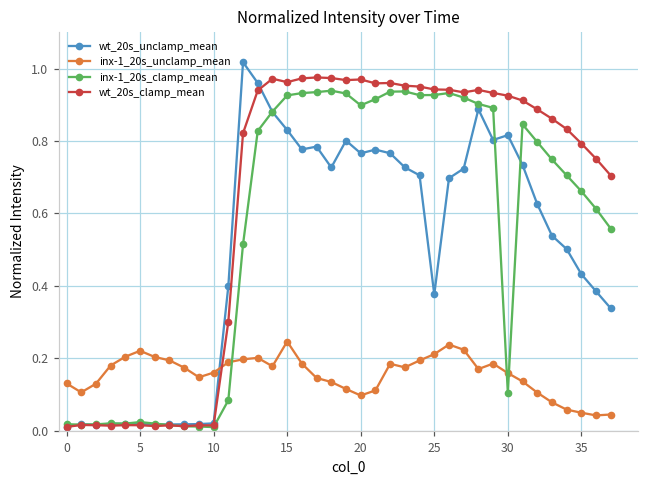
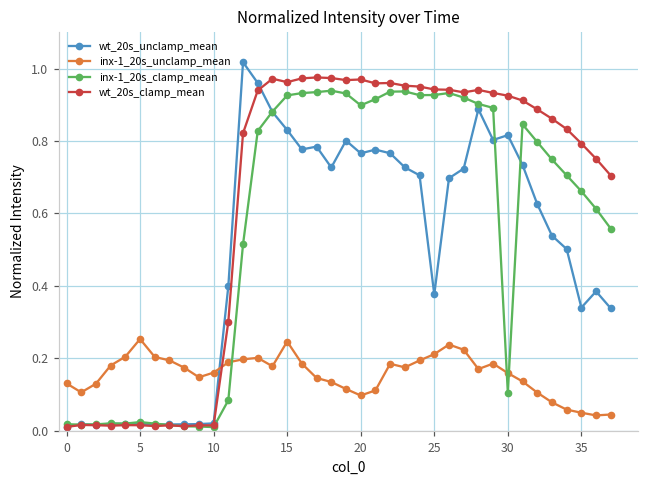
inx-1_20s_unclamp_mean, 5: 0.22 -> 0.25
wt_20s_unclamp_mean, 35: 0.43 -> 0.34
